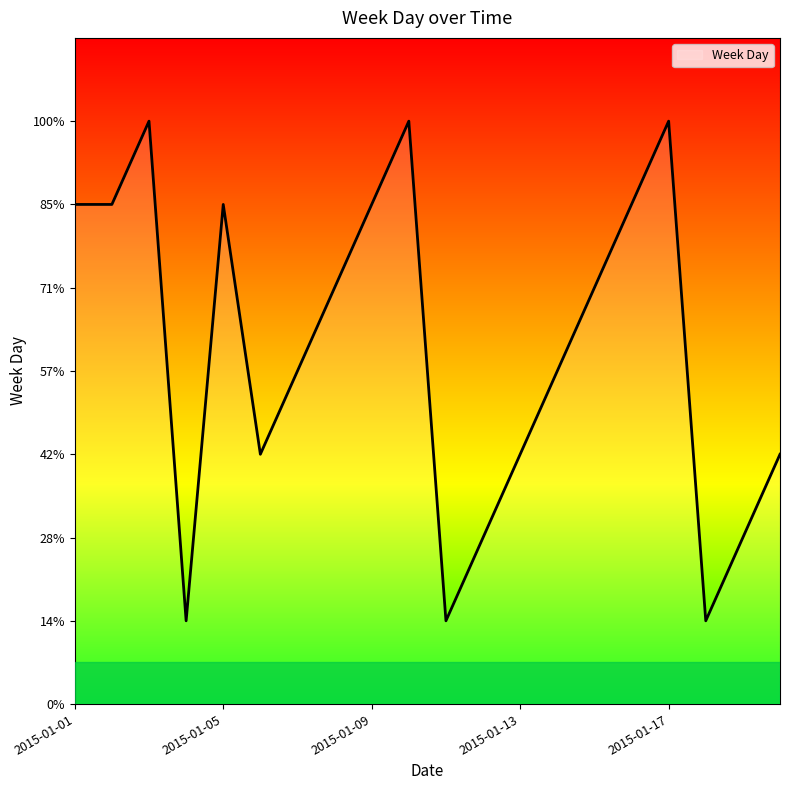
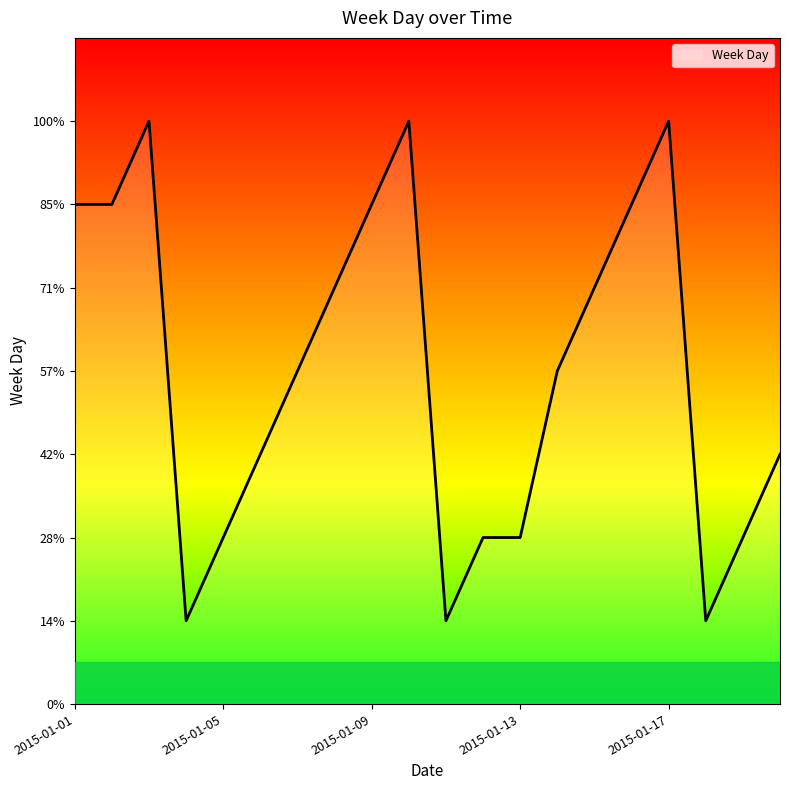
2015-01-05: 86% -> 29%
2015-01-13: 43% -> 29%
